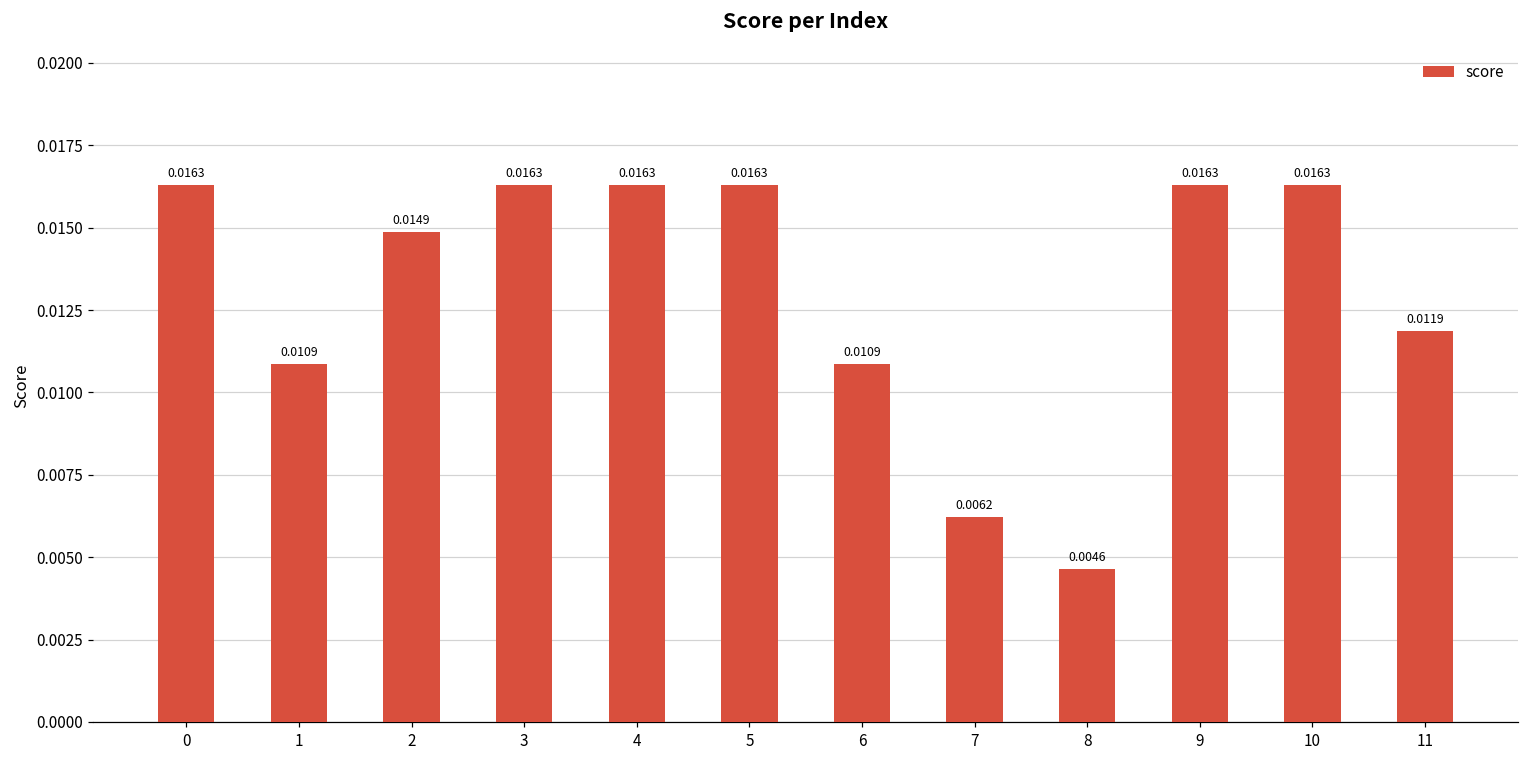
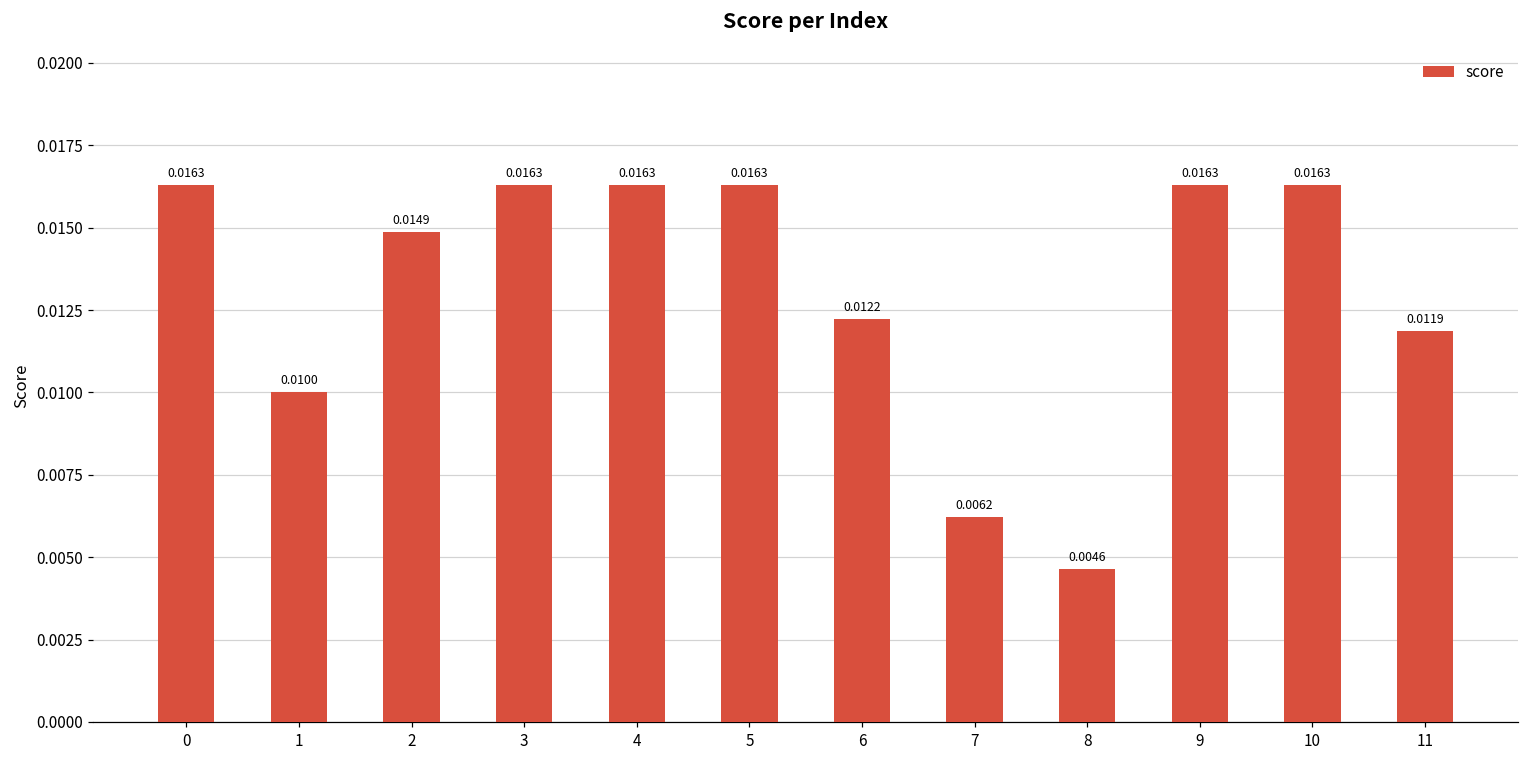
1: 0.0109 -> 0.0100
6: 0.0109 -> 0.0122
